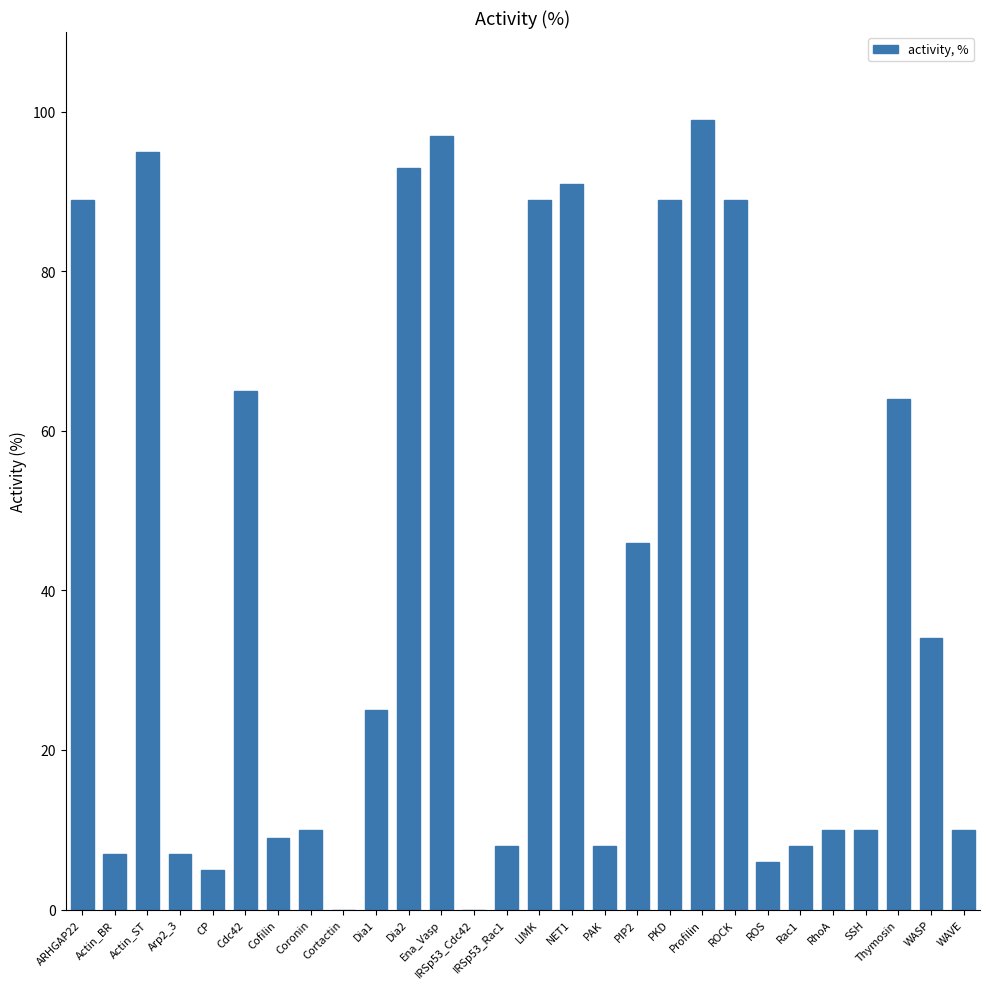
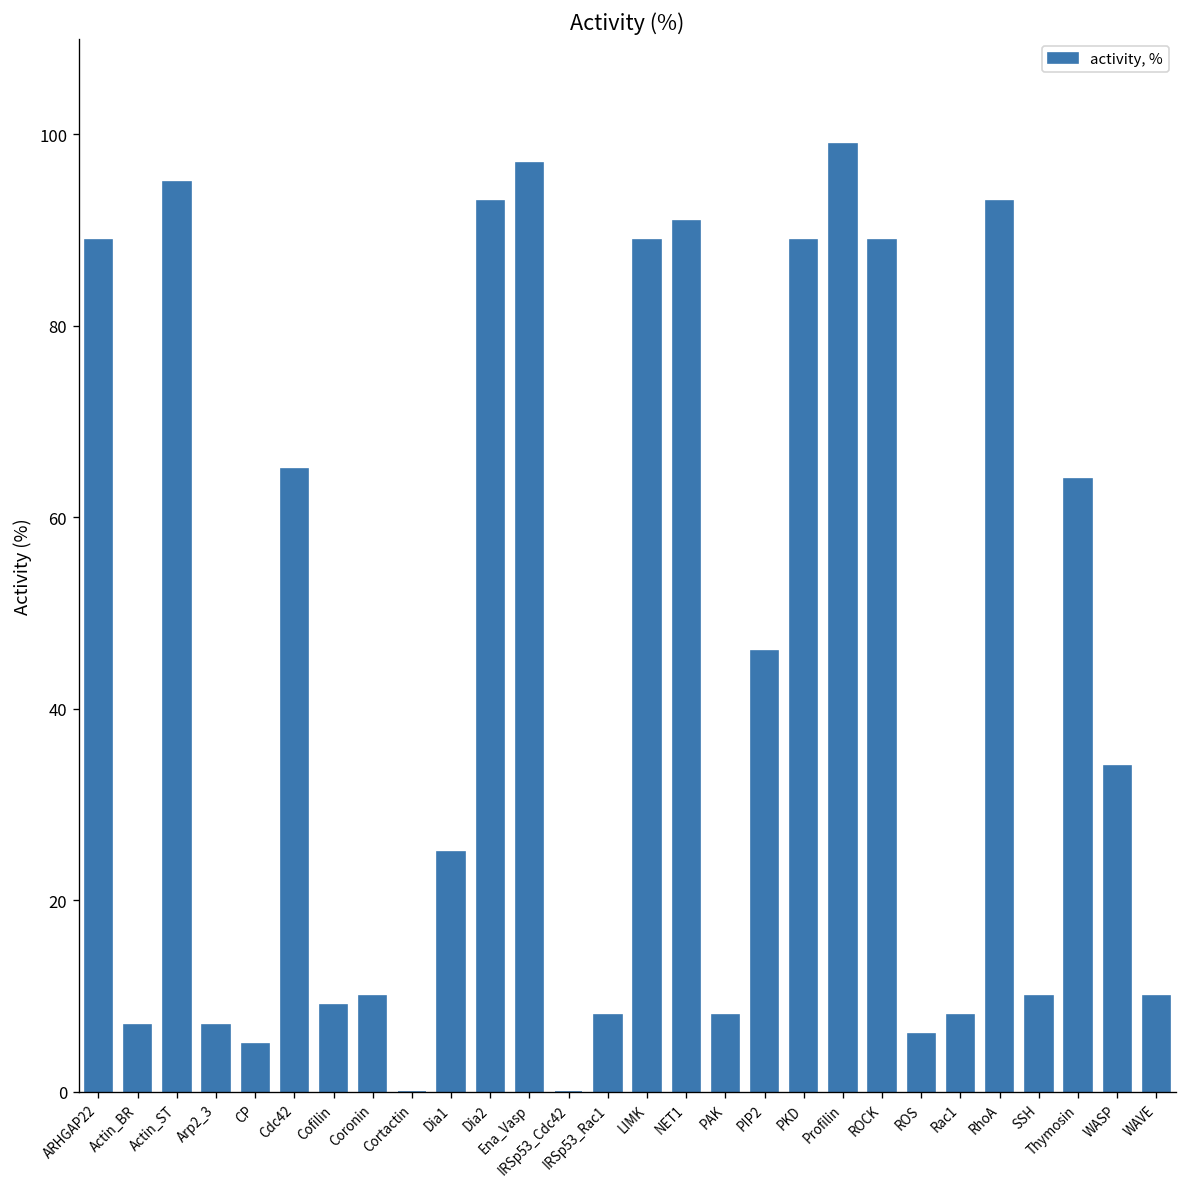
RhoA: 10 -> 93
